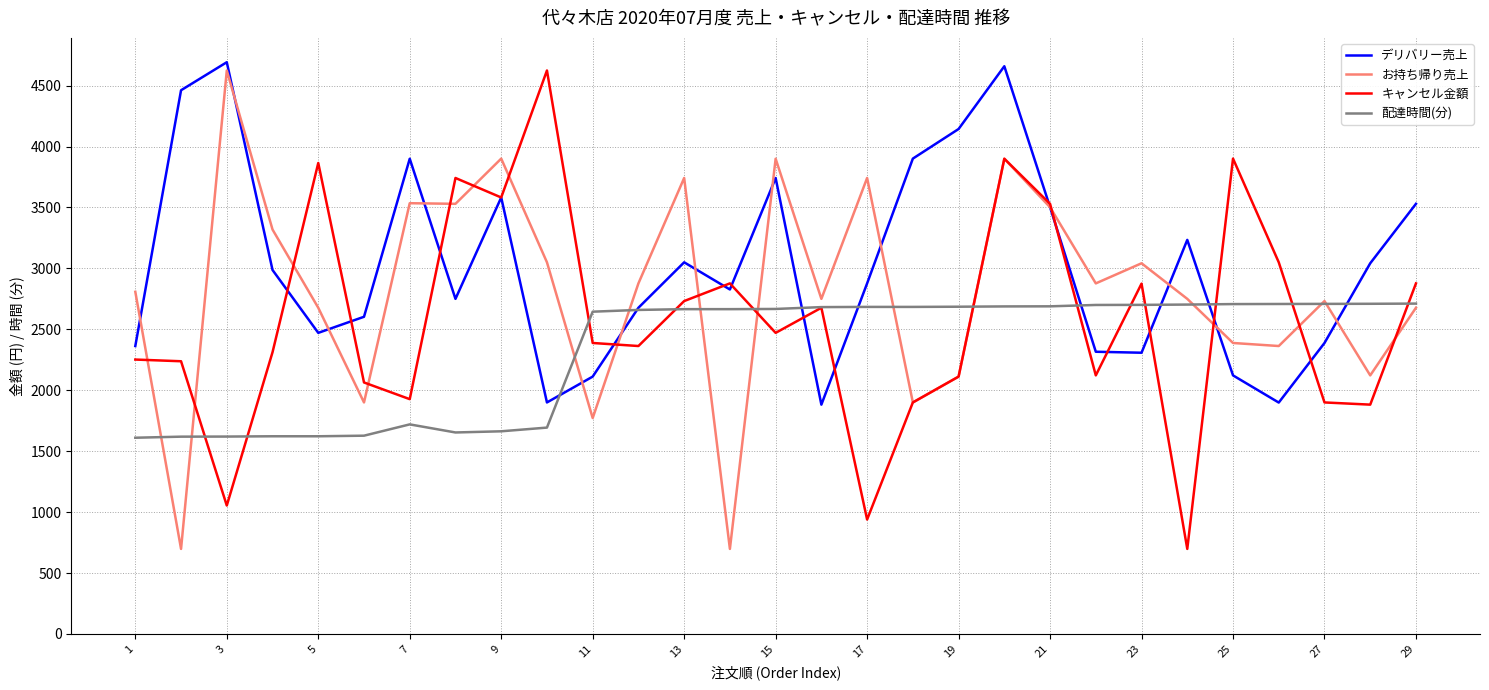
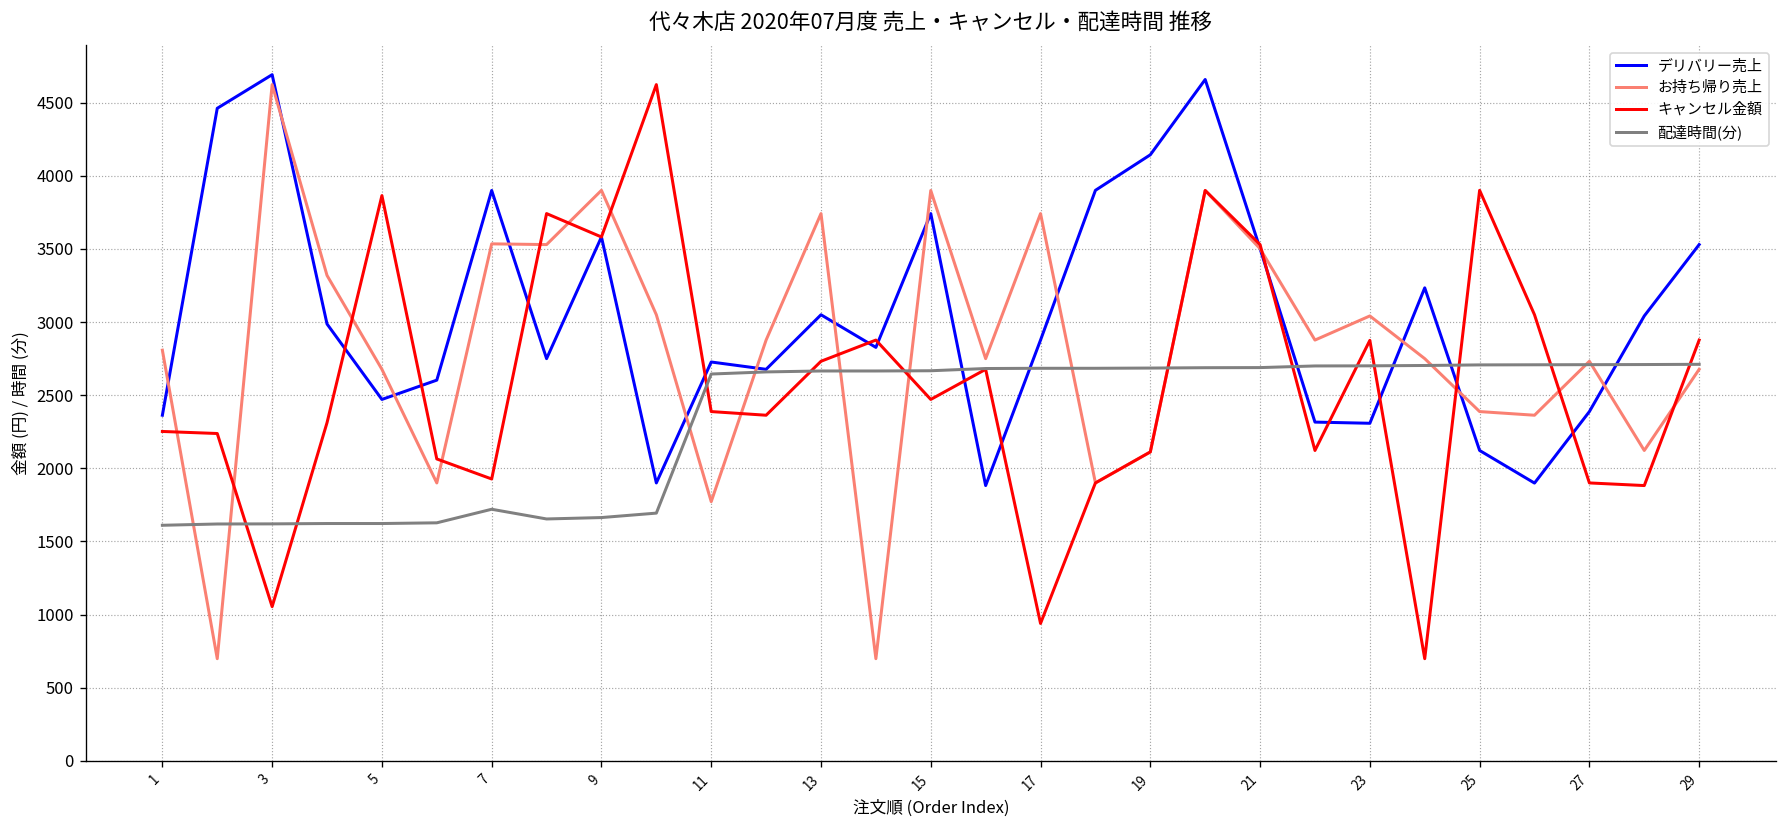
デリバリー売上, 11: 2110 -> 2730
